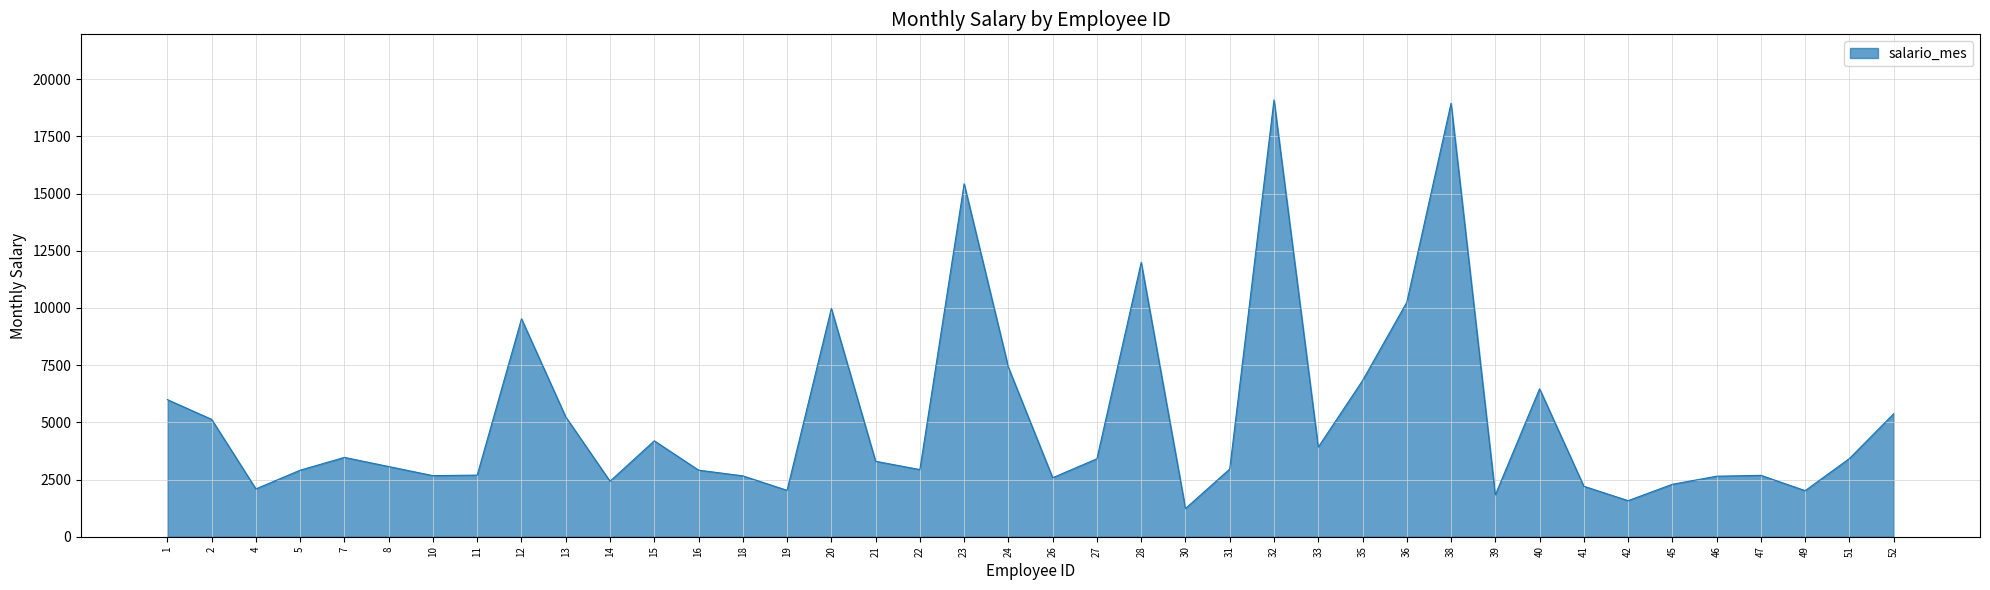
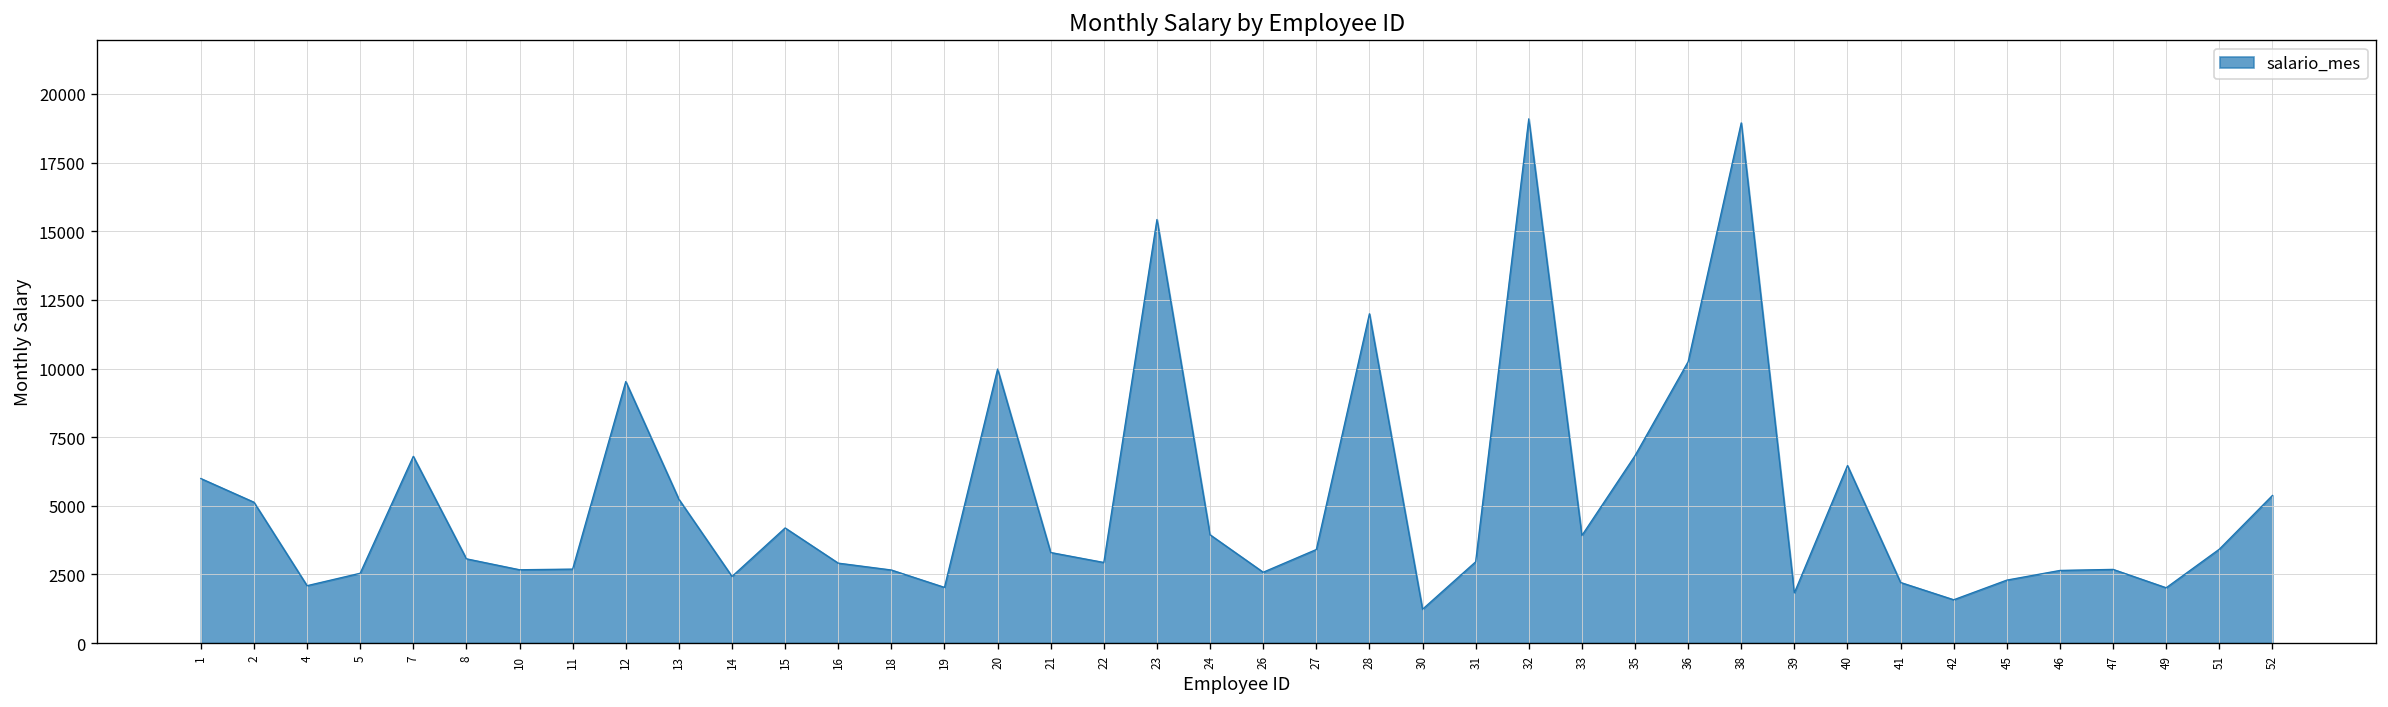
5: 2900 -> 2500
7: 3500 -> 6800
24: 7400 -> 3900
